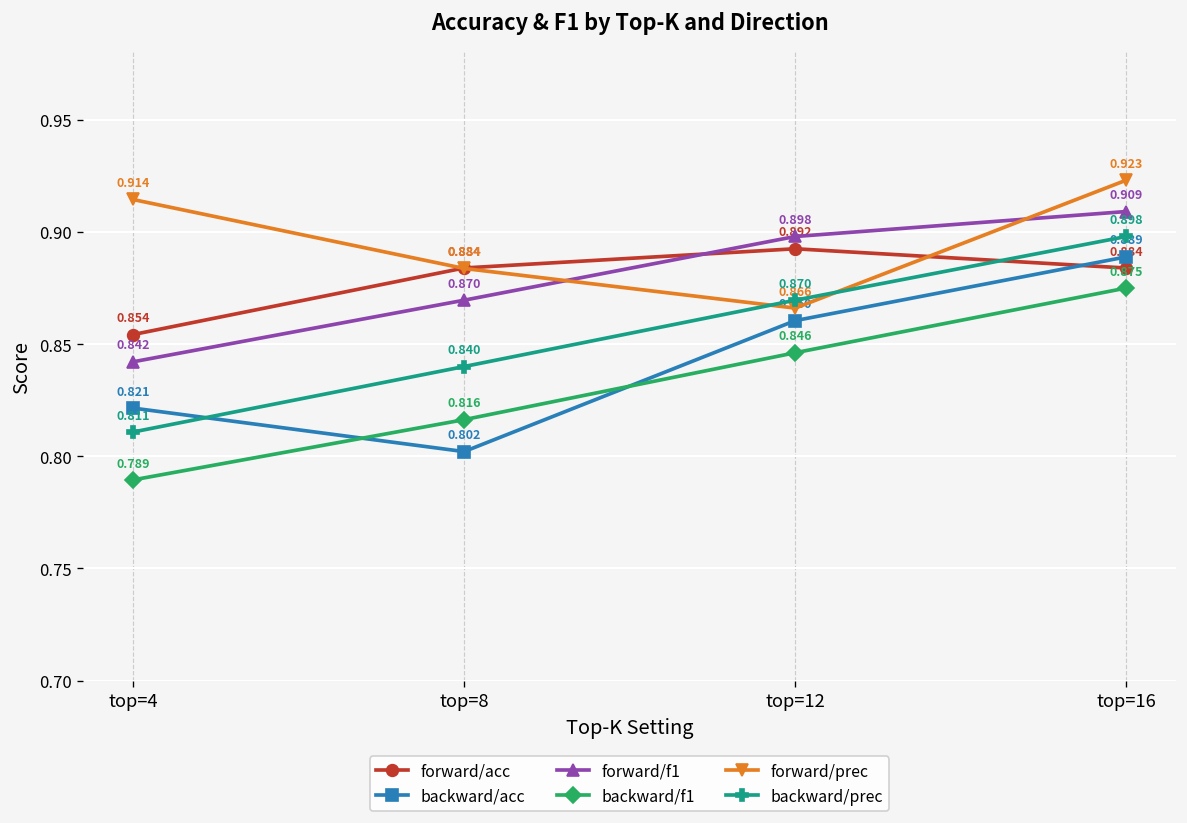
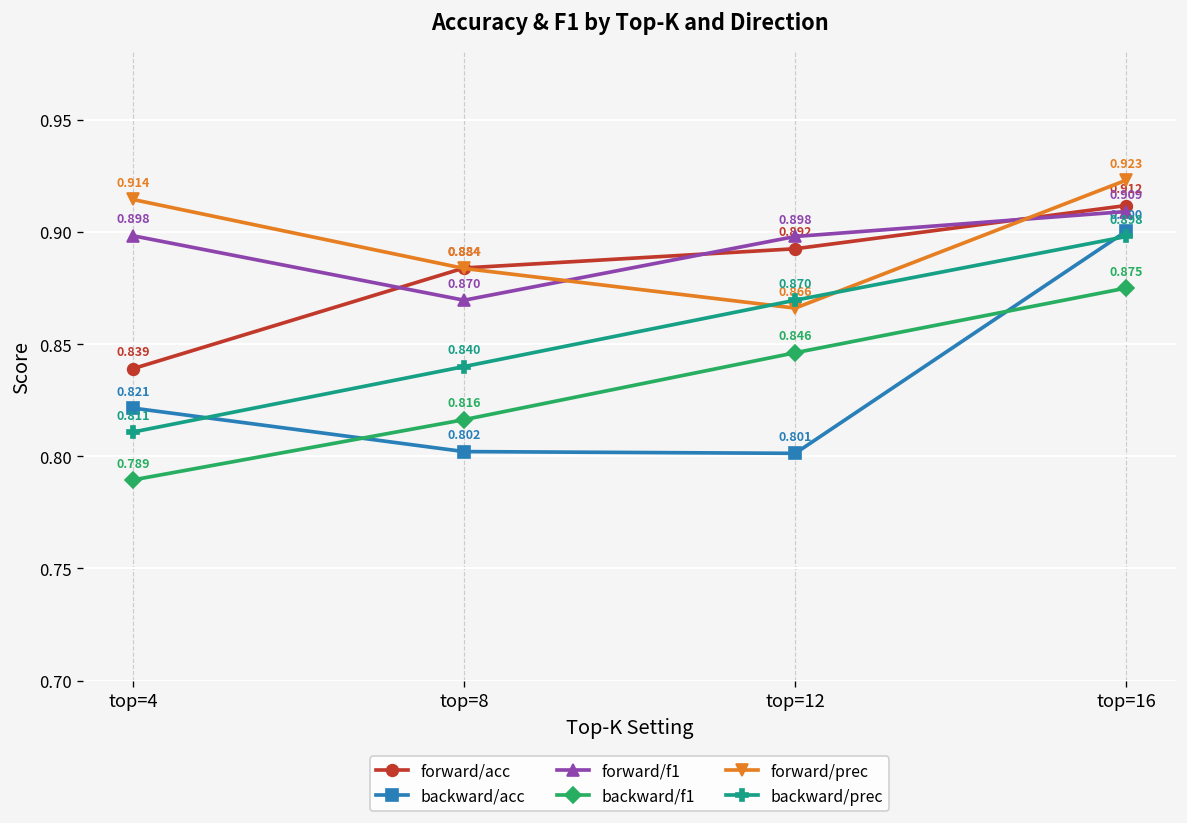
forward/acc, top=4: 0.854 -> 0.839
forward/f1, top=4: 0.842 -> 0.898
backward/acc, top=12: 0.860 -> 0.801
forward/acc, top=16: 0.884 -> 0.912
backward/acc, top=16: 0.889 -> 0.900
